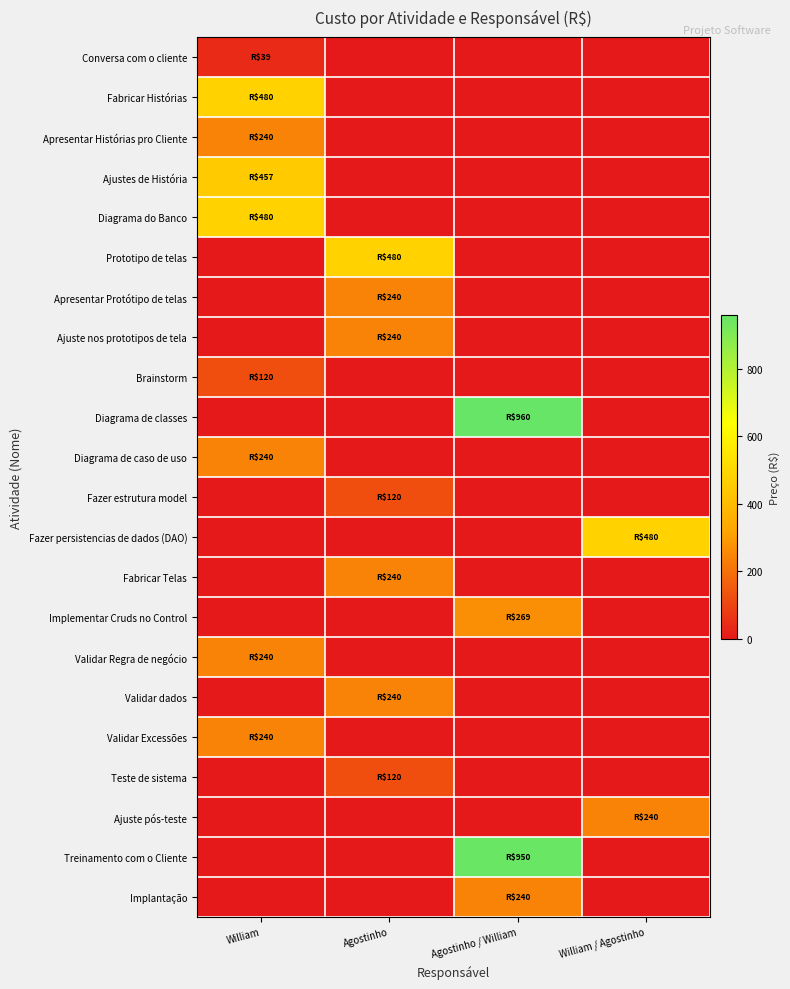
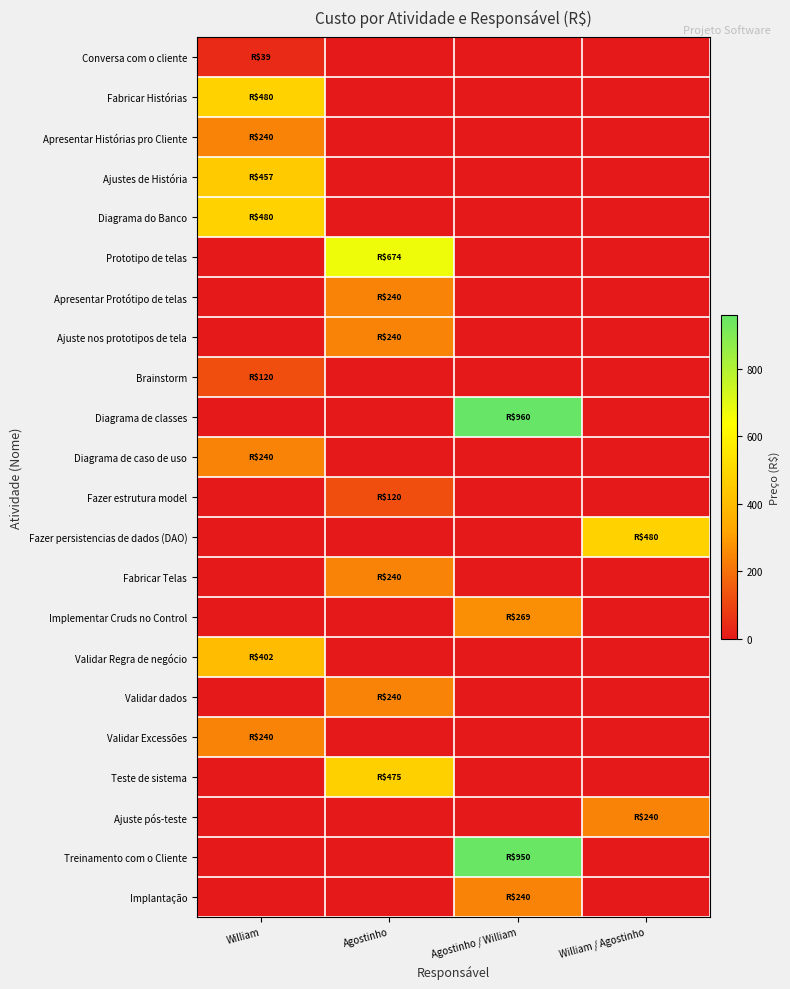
Prototipo de telas, Agostinho: $480 -> $674
Validar Regra de negócio, William: $240 -> $402
Teste de sistema, Agostinho: $120 -> $475
